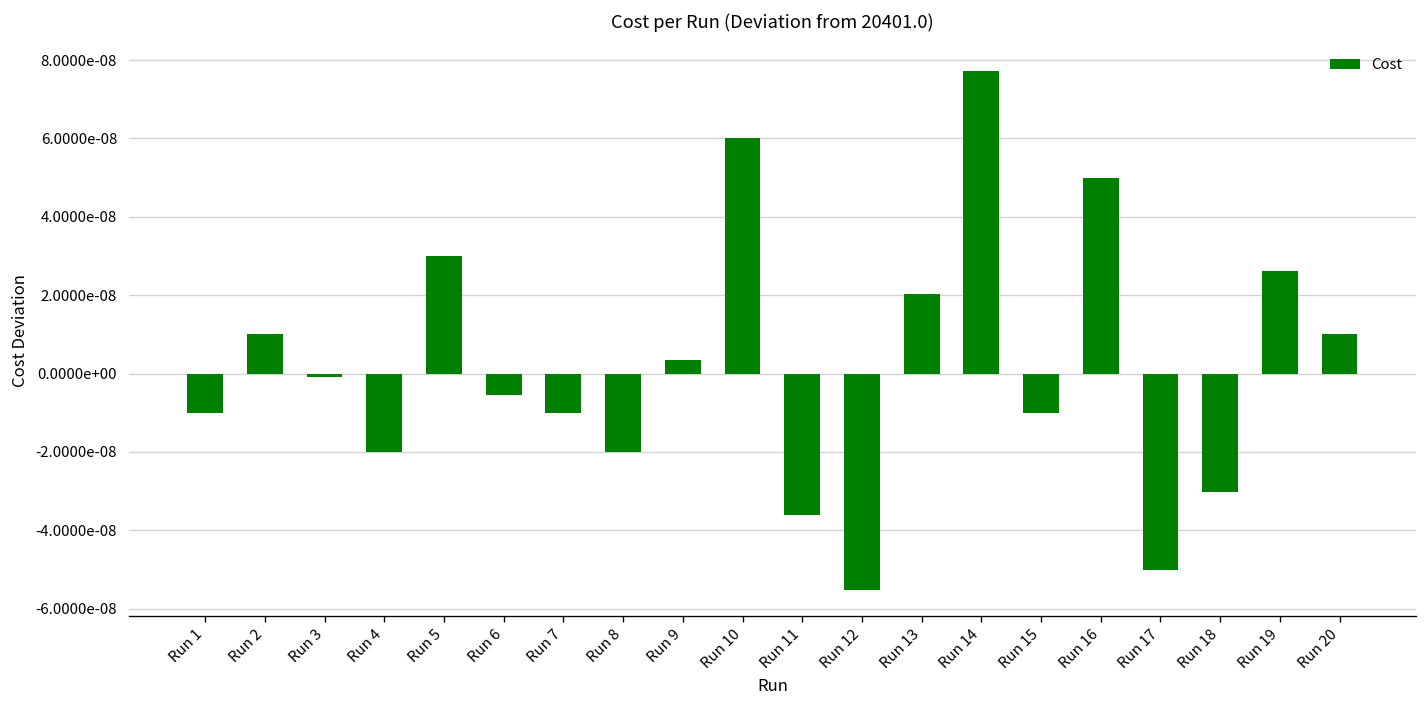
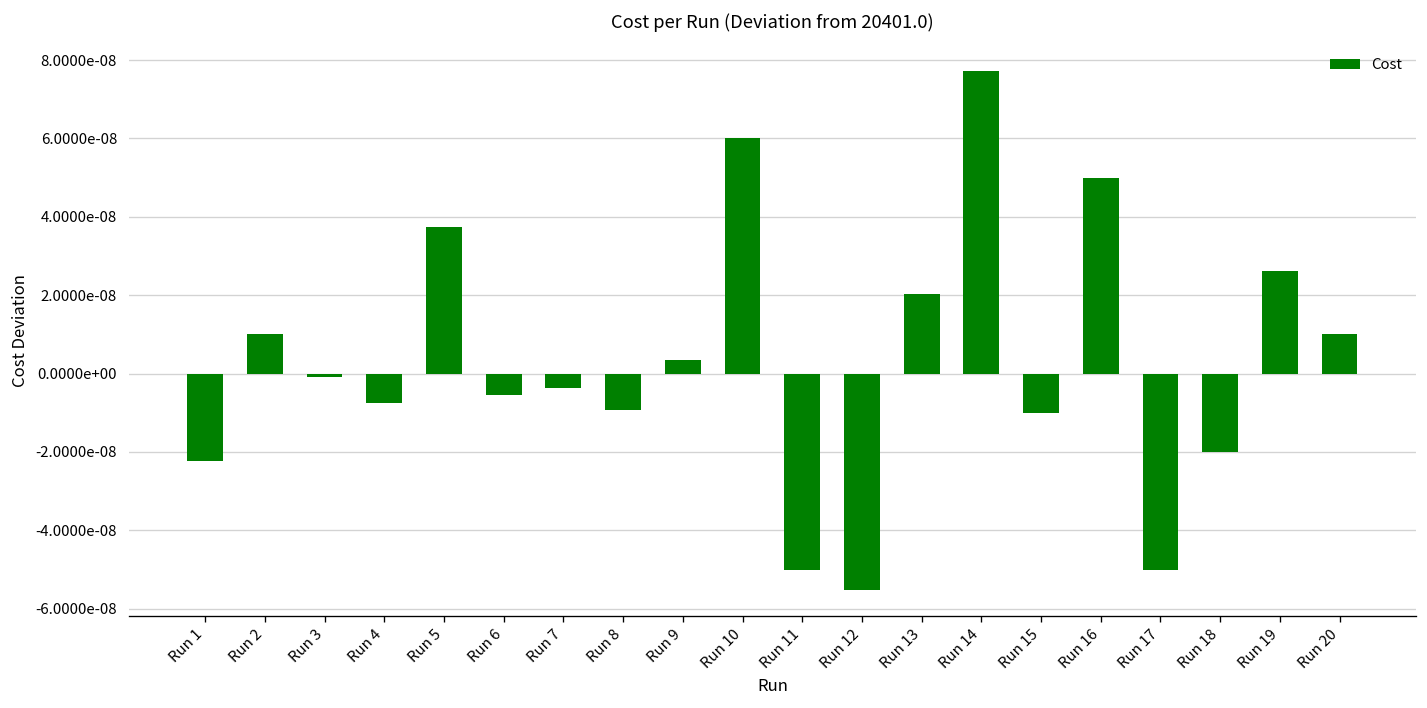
Run 1: -0.000000010 -> -0.000000022
Run 4: -0.000000020 -> -0.000000008
Run 5: 0.000000030 -> 0.000000037
Run 7: -0.000000010 -> -0.000000004
Run 8: -0.000000020 -> -0.000000009
Run 11: -0.000000036 -> -0.000000050
Run 18: -0.000000030 -> -0.000000020
